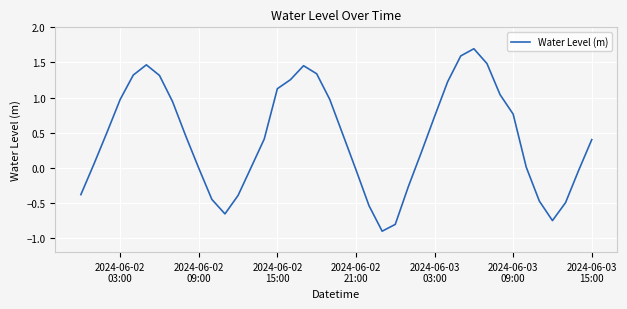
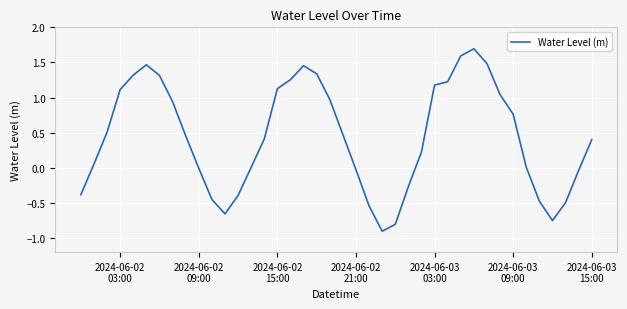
2024-06-02 03:00: 1.0 -> 1.1
2024-06-03 03:00: 0.7 -> 1.2
